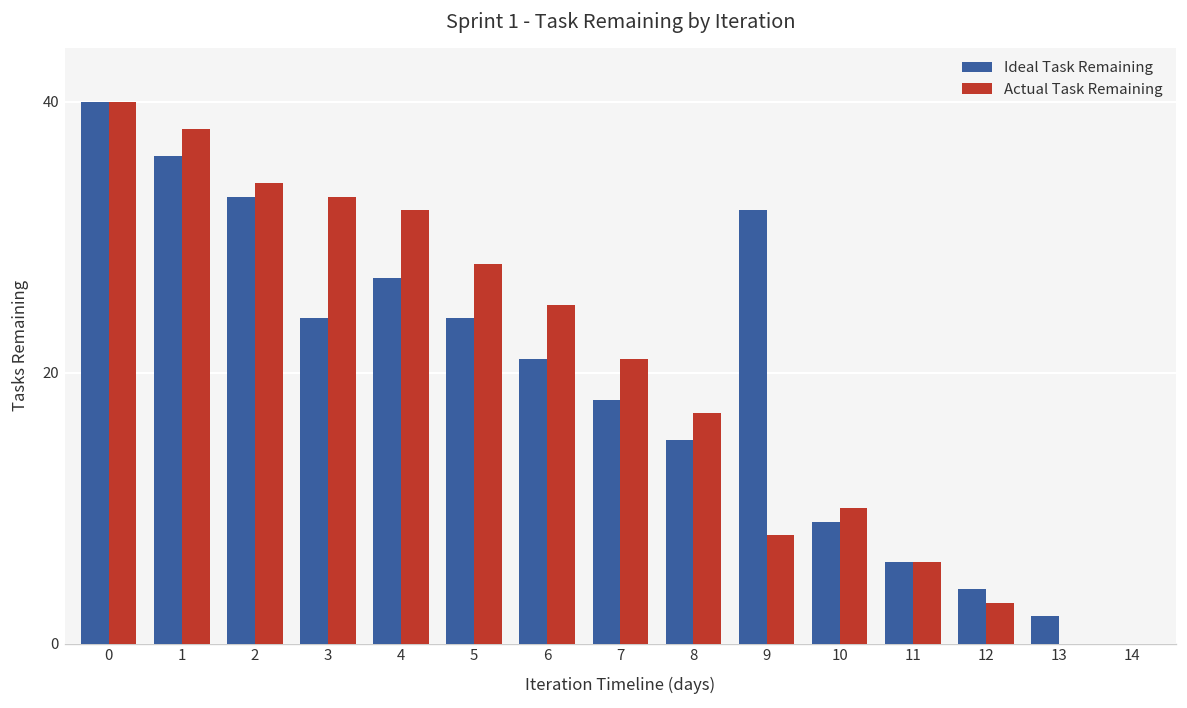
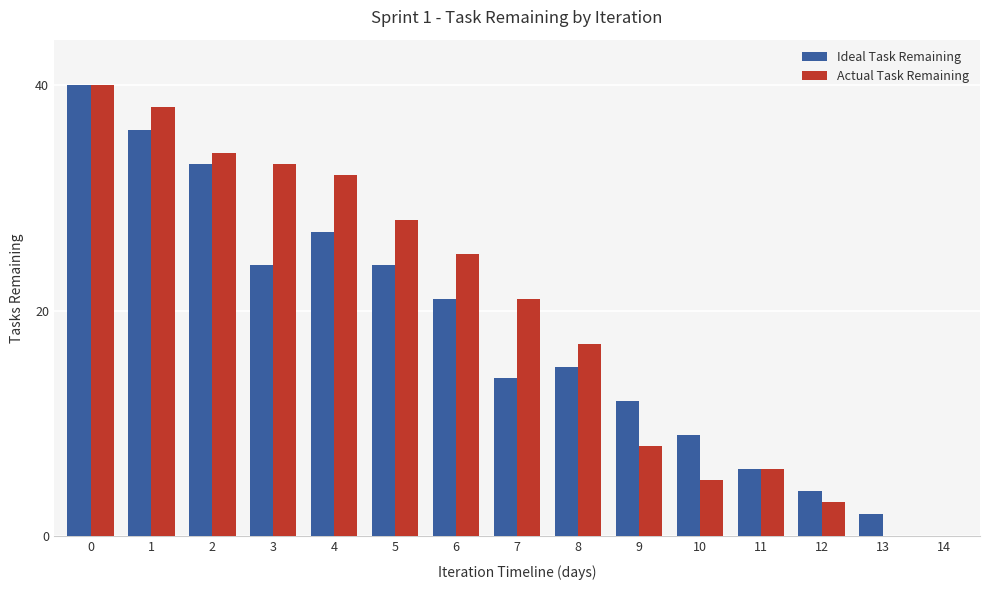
Ideal Task Remaining, 7: 18 -> 14
Ideal Task Remaining, 9: 32 -> 12
Actual Task Remaining, 10: 10 -> 5
